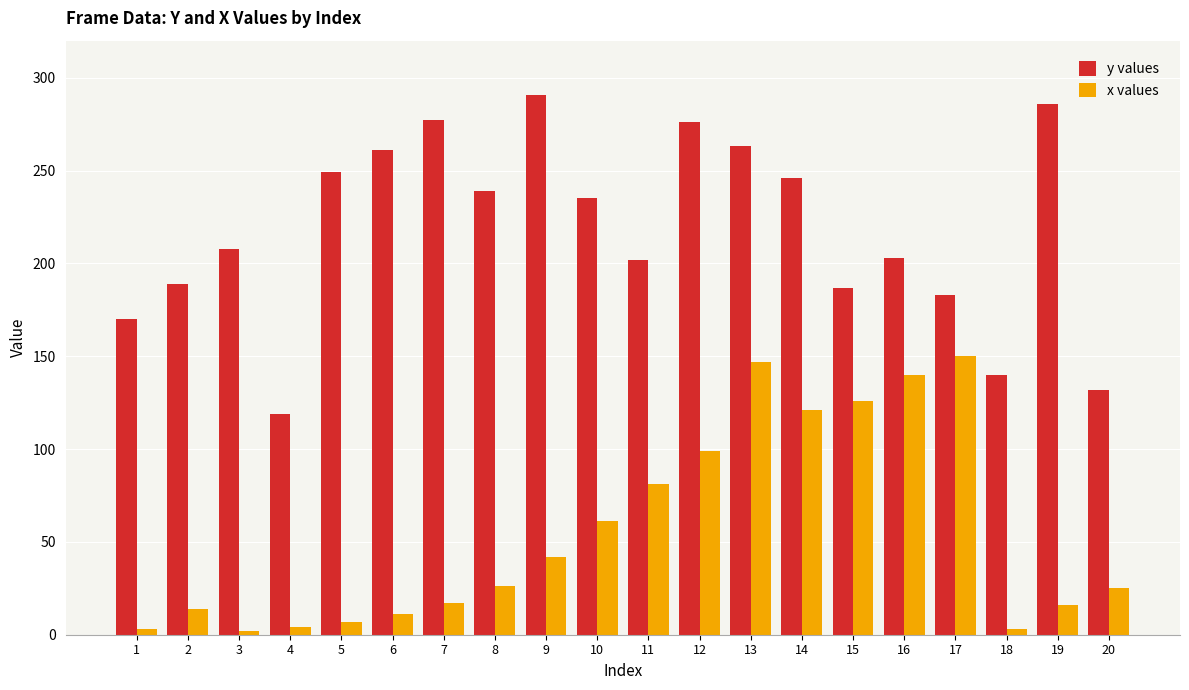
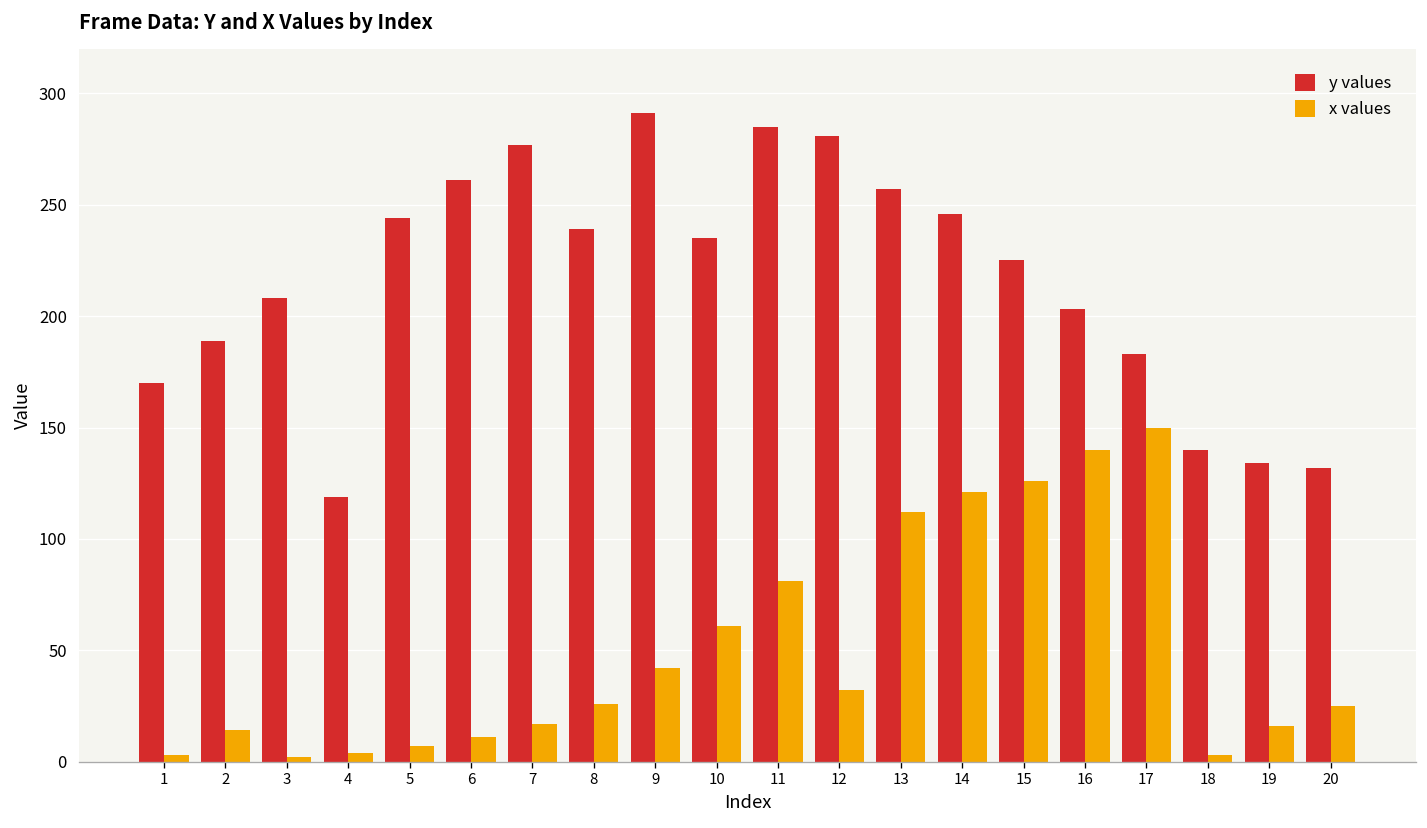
y values, 5: 249 -> 244
y values, 11: 202 -> 285
y values, 12: 276 -> 281
x values, 12: 99 -> 32
y values, 13: 263 -> 257
x values, 13: 147 -> 112
y values, 15: 187 -> 225
y values, 19: 286 -> 134
